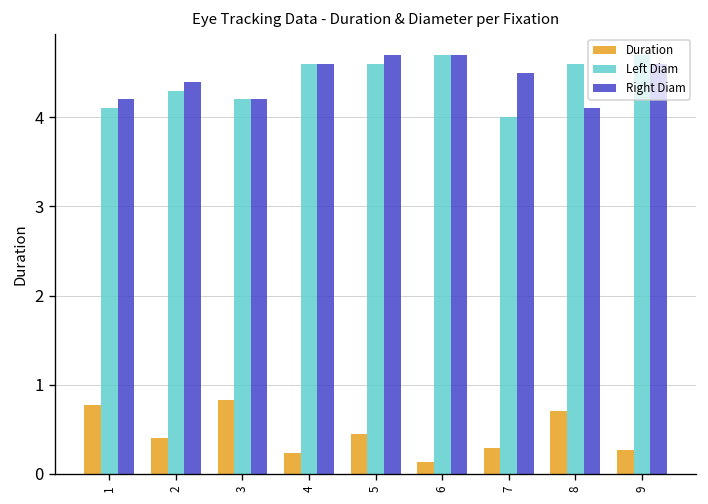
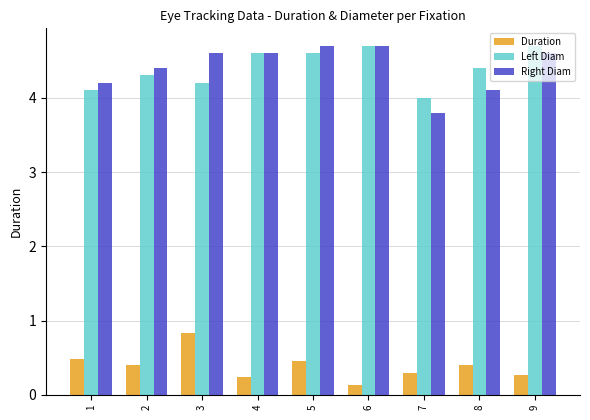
Duration, 1: 0.8 -> 0.5
Right Diam, 3: 4.2 -> 4.6
Right Diam, 7: 4.5 -> 3.8
Duration, 8: 0.7 -> 0.4
Left Diam, 8: 4.6 -> 4.4
